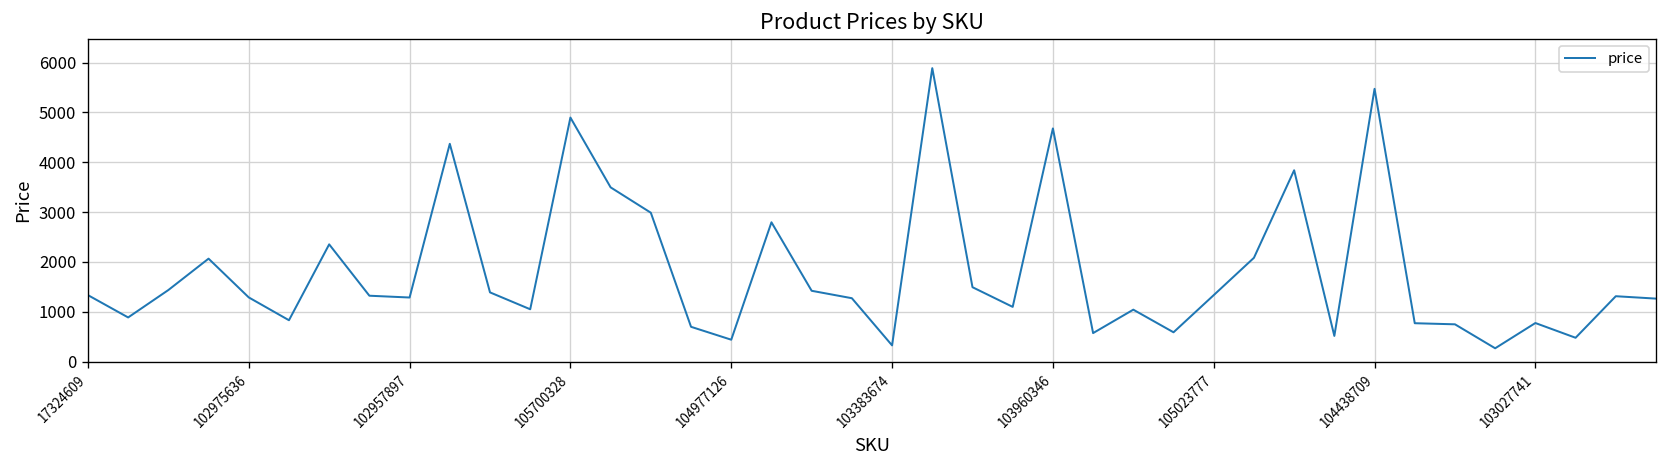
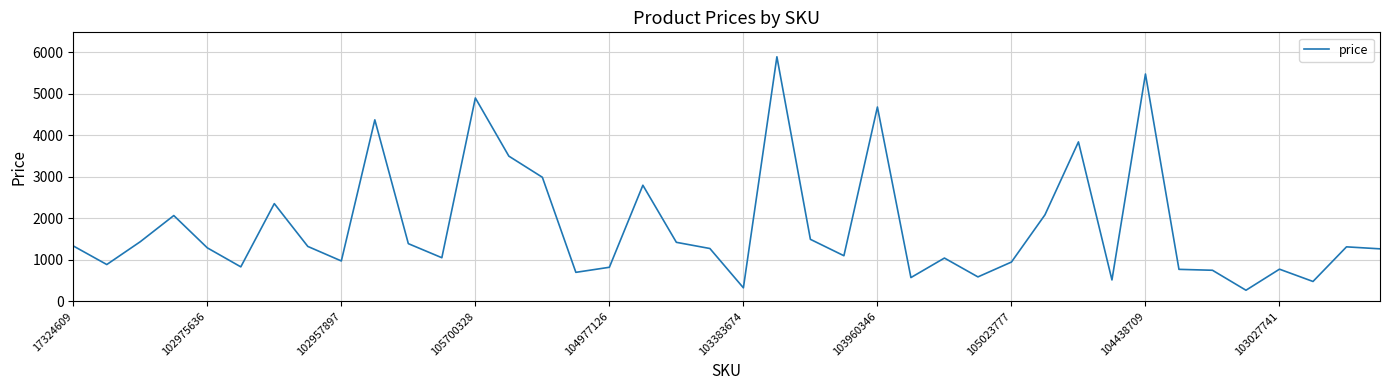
102957897: 1300 -> 1000
104977126: 400 -> 800
105023777: 1300 -> 900
